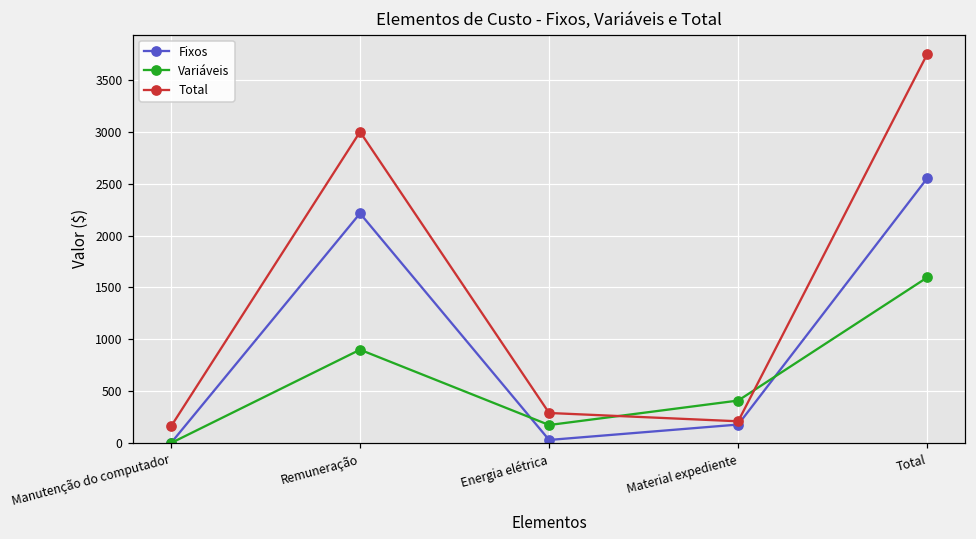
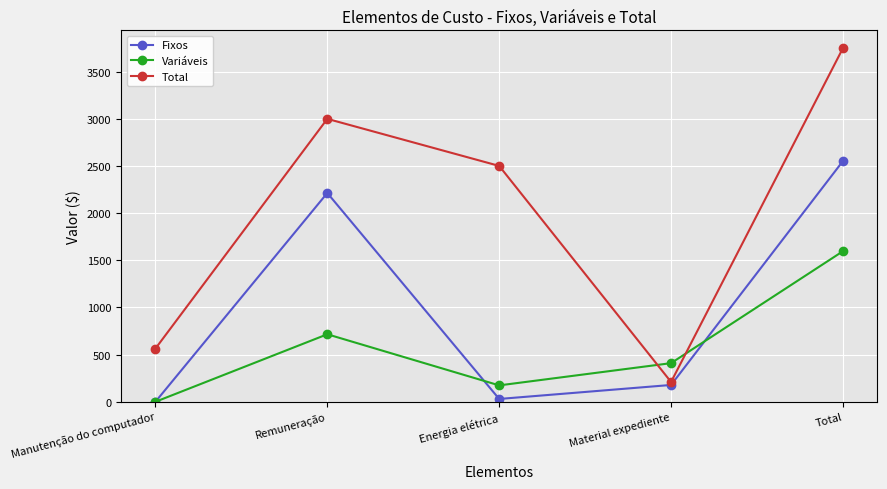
Total, Manutenção do computador: 200 -> 600
Variáveis, Remuneração: 900 -> 700
Total, Energia elétrica: 300 -> 2500
